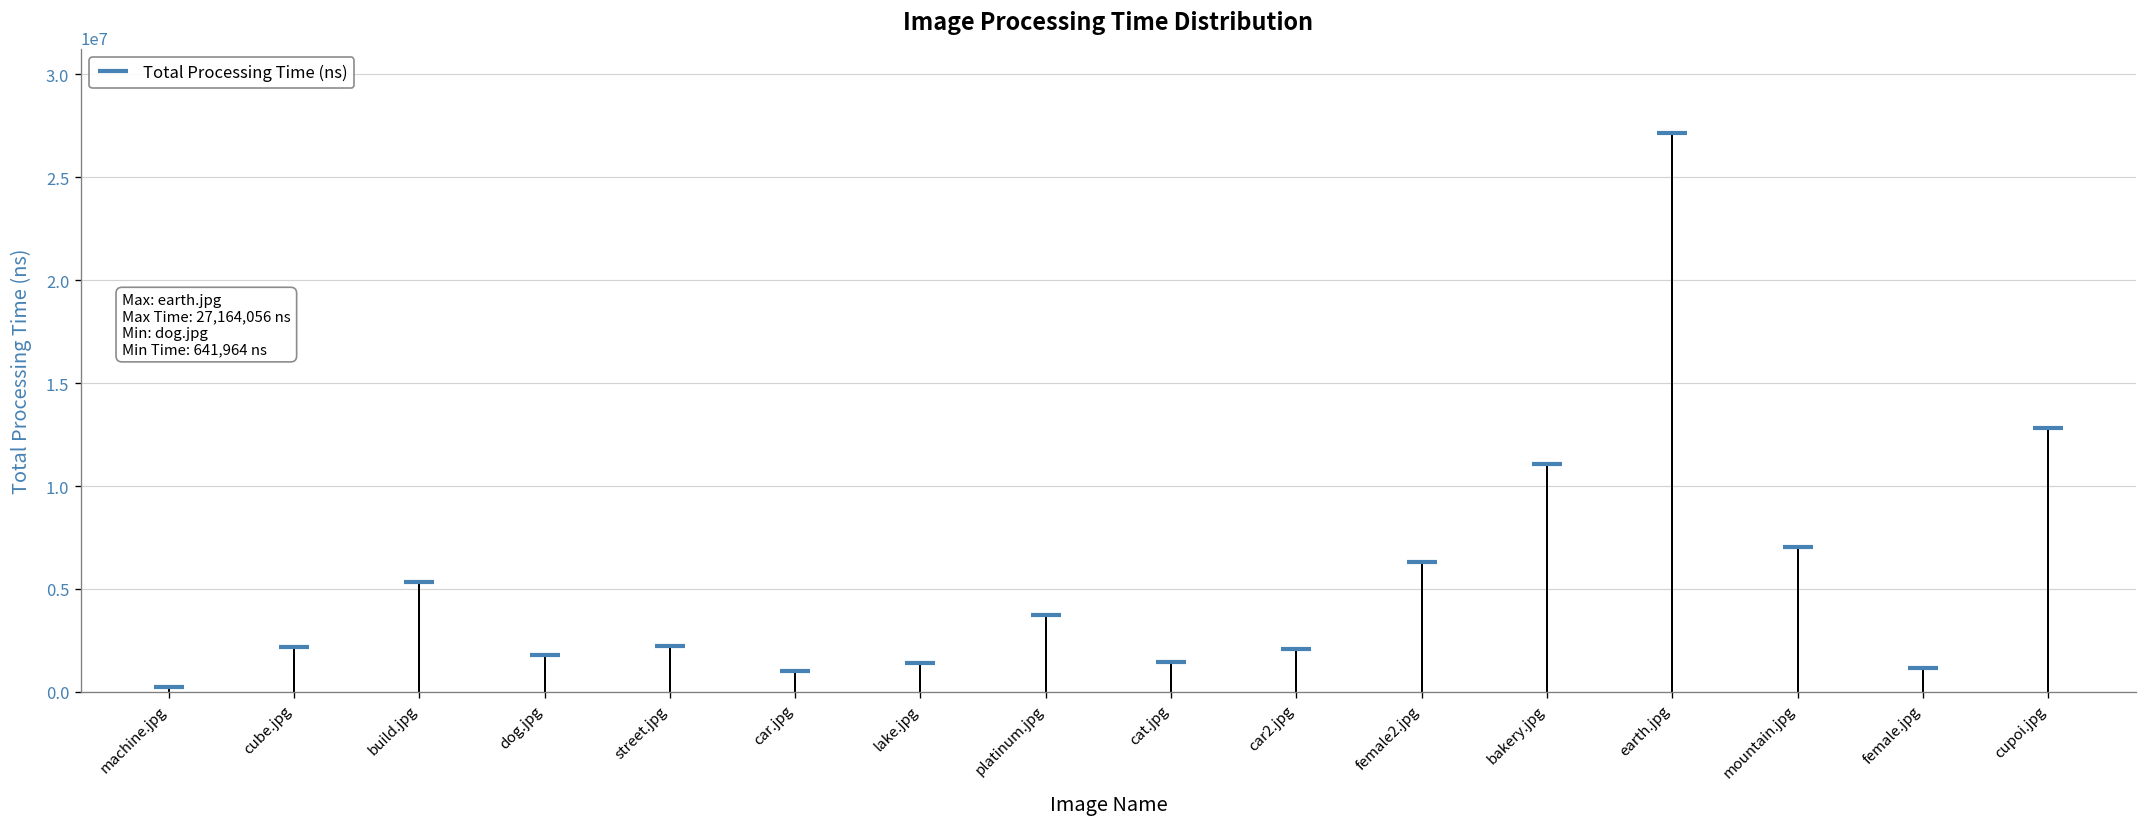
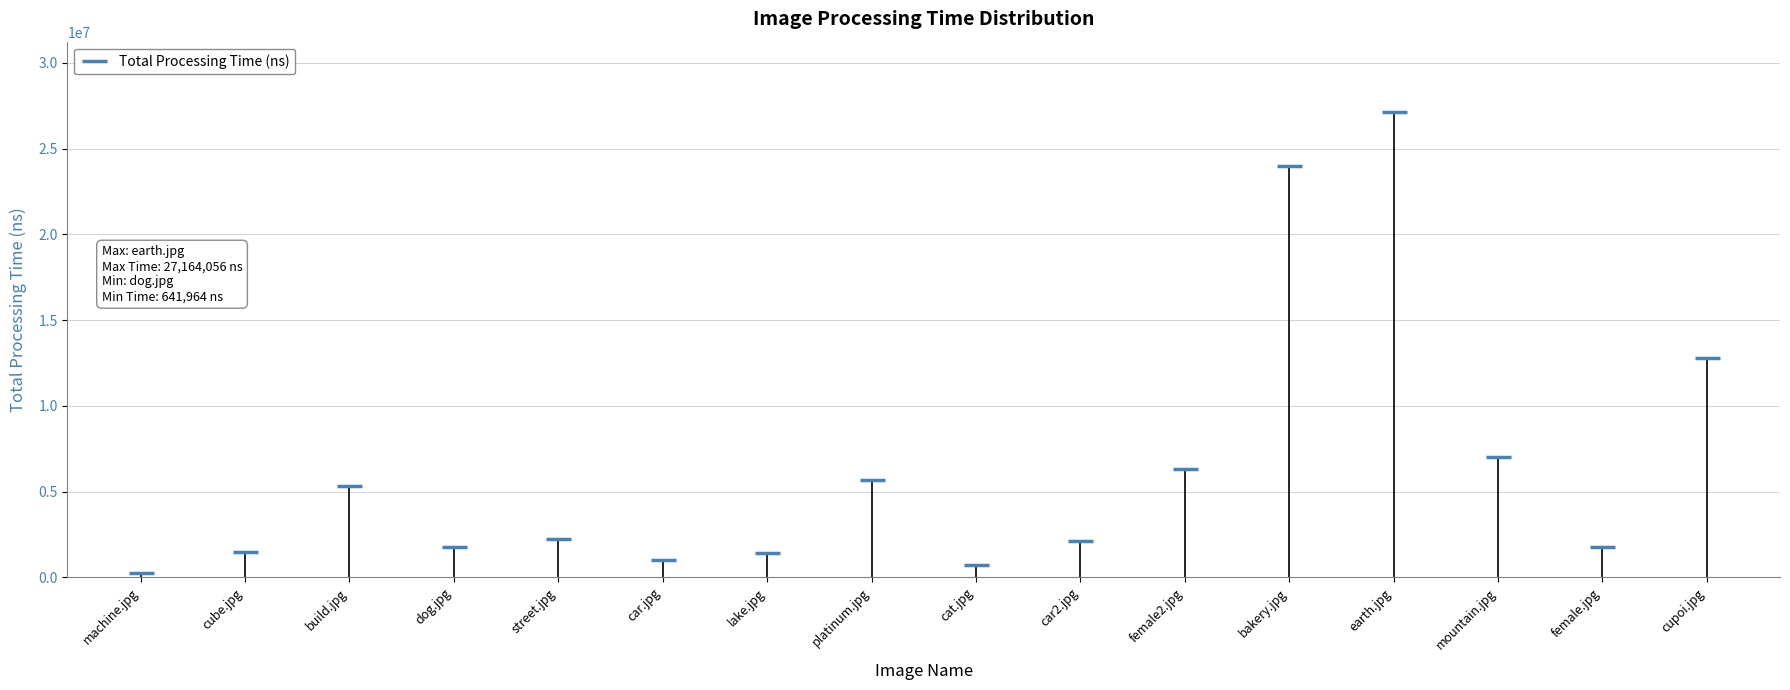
Total Processing Time (ns), cube.jpg: 2200000 -> 1500000
Total Processing Time (ns), platinum.jpg: 3700000 -> 5700000
Total Processing Time (ns), cat.jpg: 1400000 -> 700000
Total Processing Time (ns), bakery.jpg: 11100000 -> 24000000
Total Processing Time (ns), female.jpg: 1200000 -> 1800000
